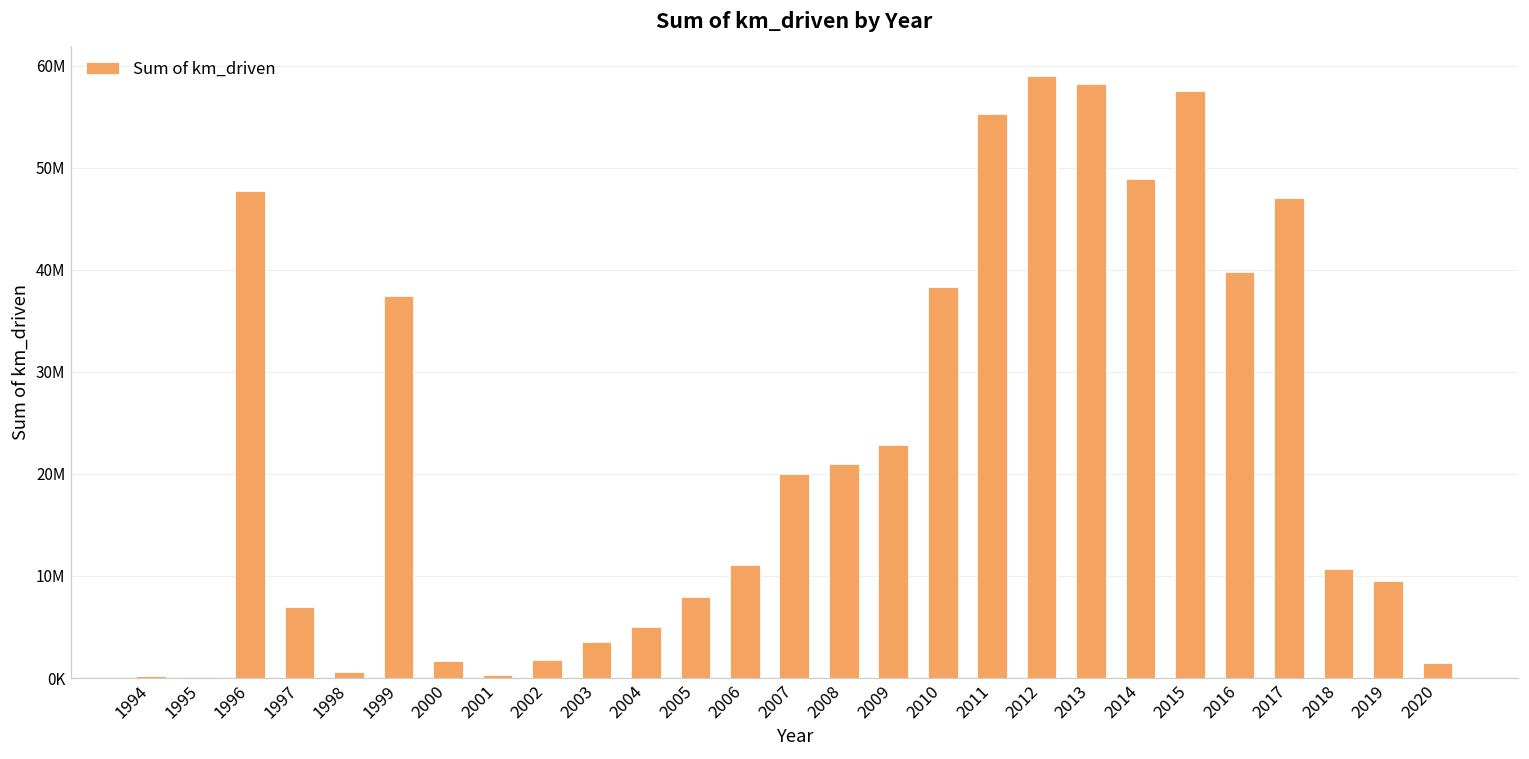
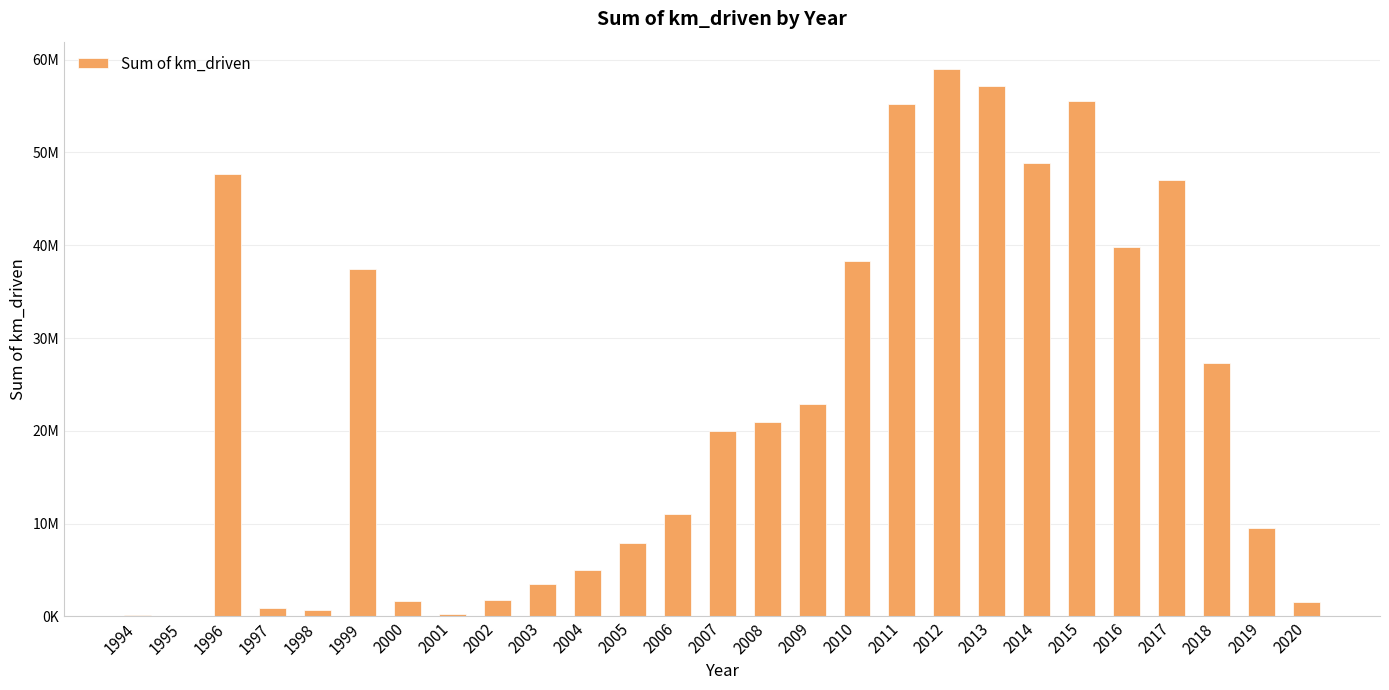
1997: 7000000 -> 1000000
2013: 58000000 -> 57000000
2015: 58000000 -> 56000000
2018: 11000000 -> 27000000
